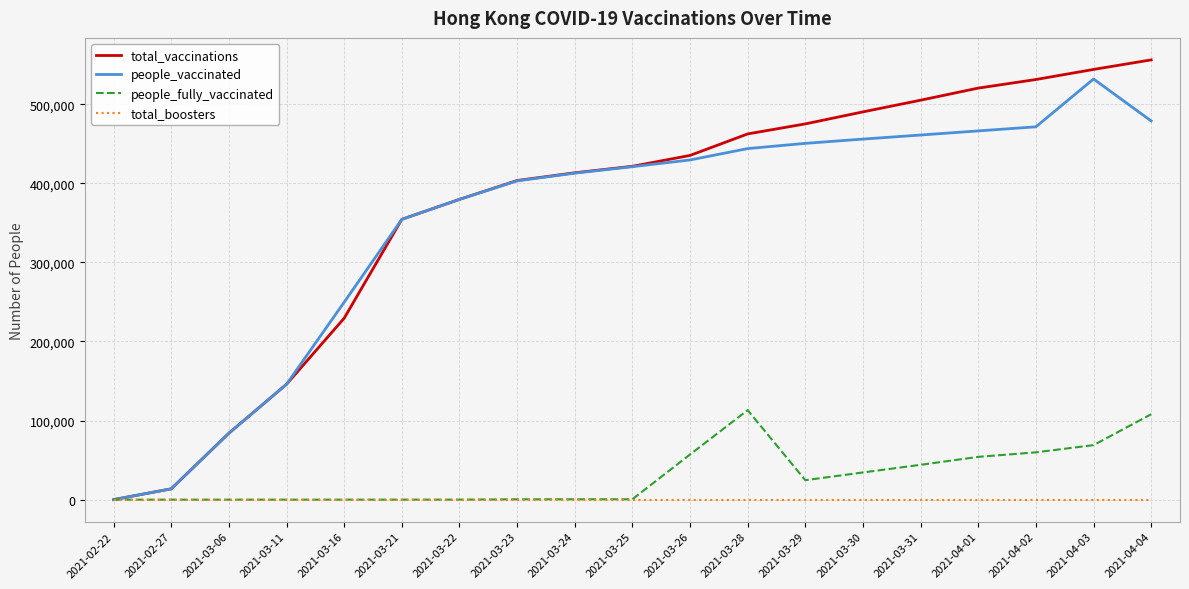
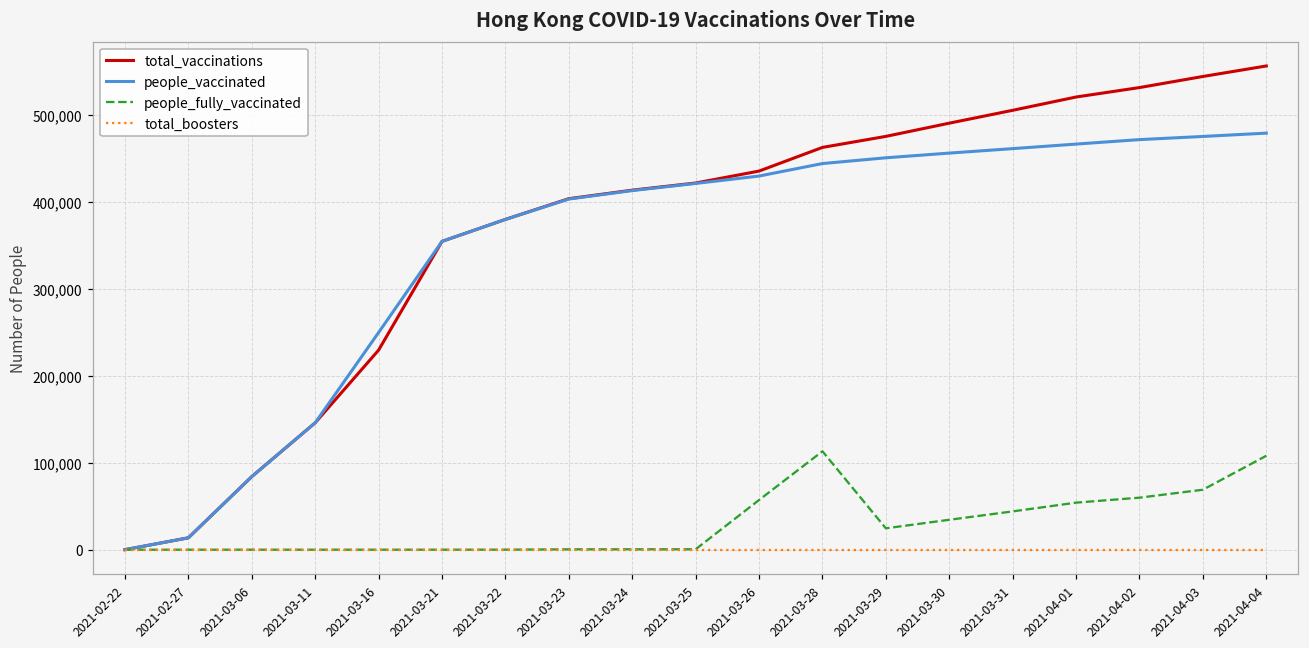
people_vaccinated, 2021-04-03: 530,000 -> 480,000
